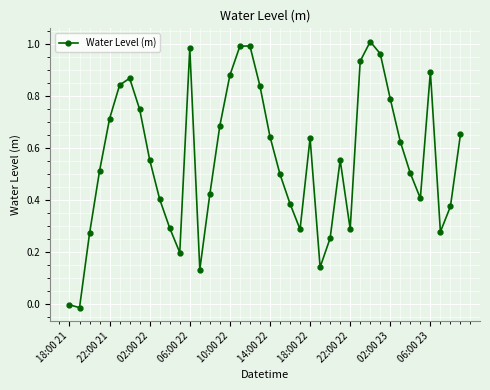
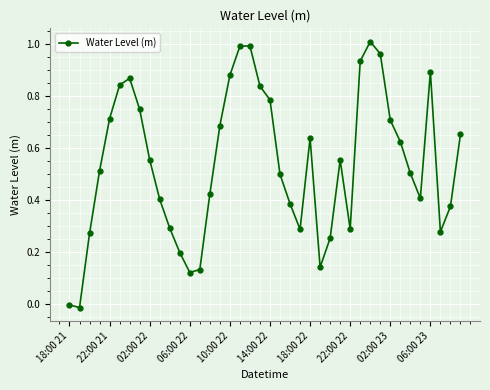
06:00 22: 0.99 -> 0.12
14:00 22: 0.65 -> 0.79
02:00 23: 0.79 -> 0.71
